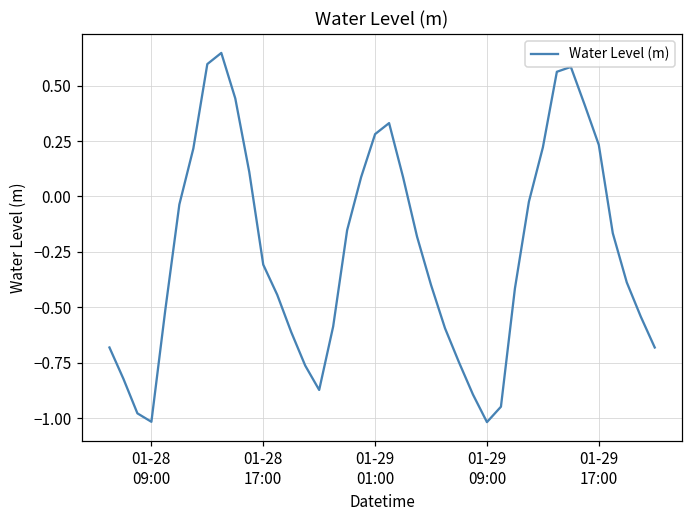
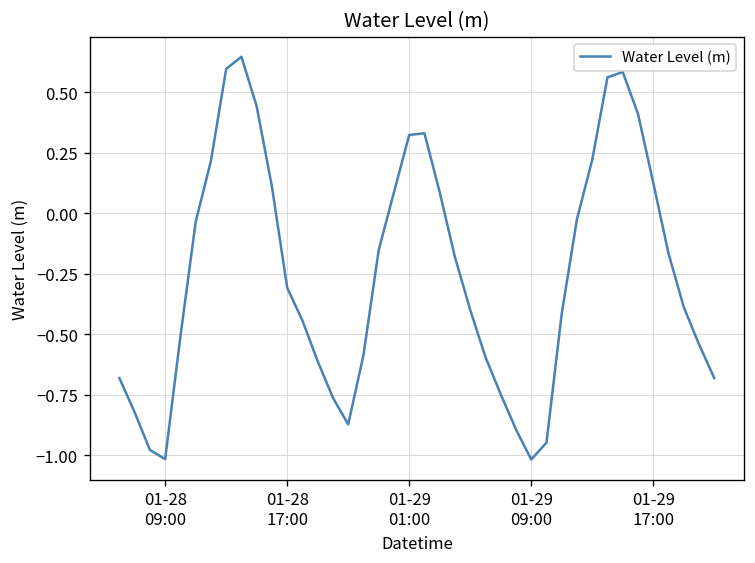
01-29 01:00: 0.28 -> 0.32
01-29 17:00: 0.23 -> 0.13
